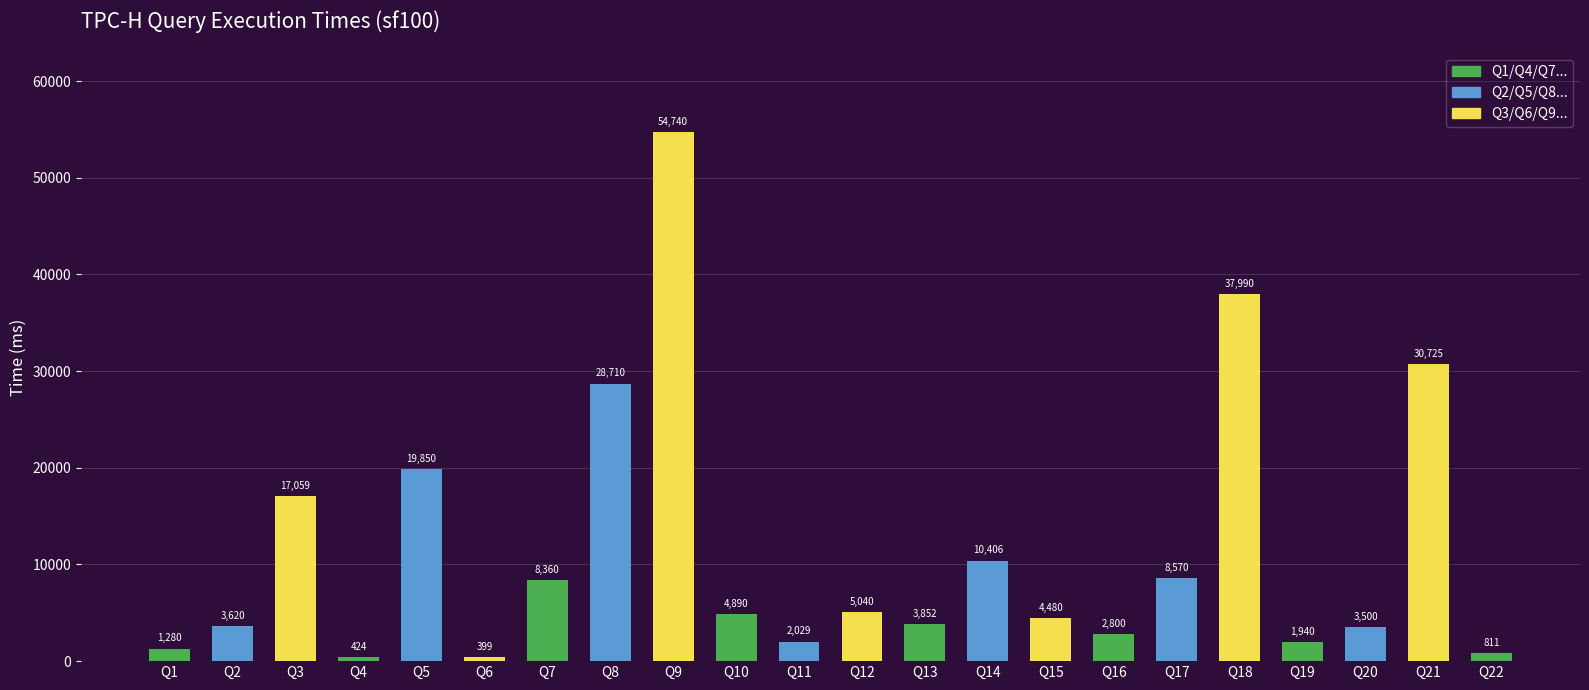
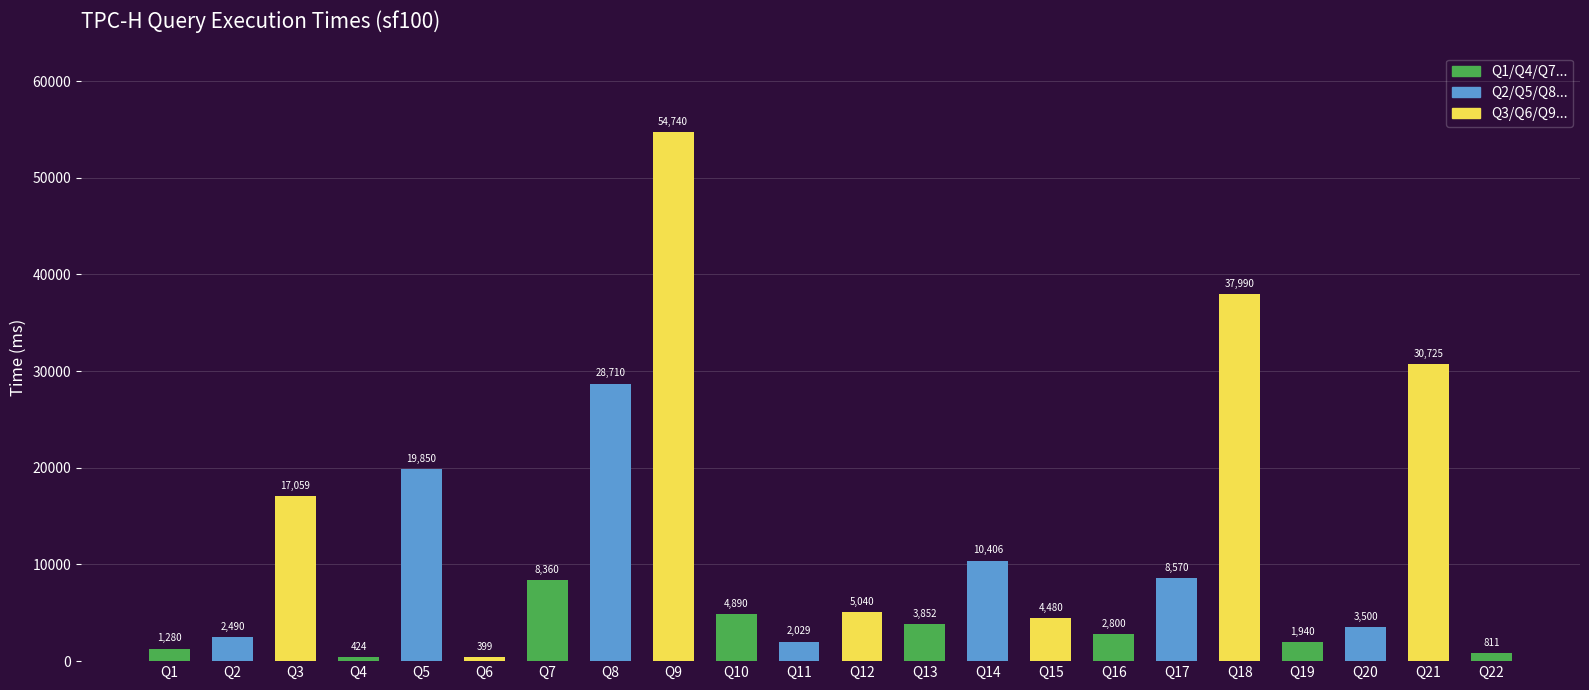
Q2: 3,620 -> 2,490
